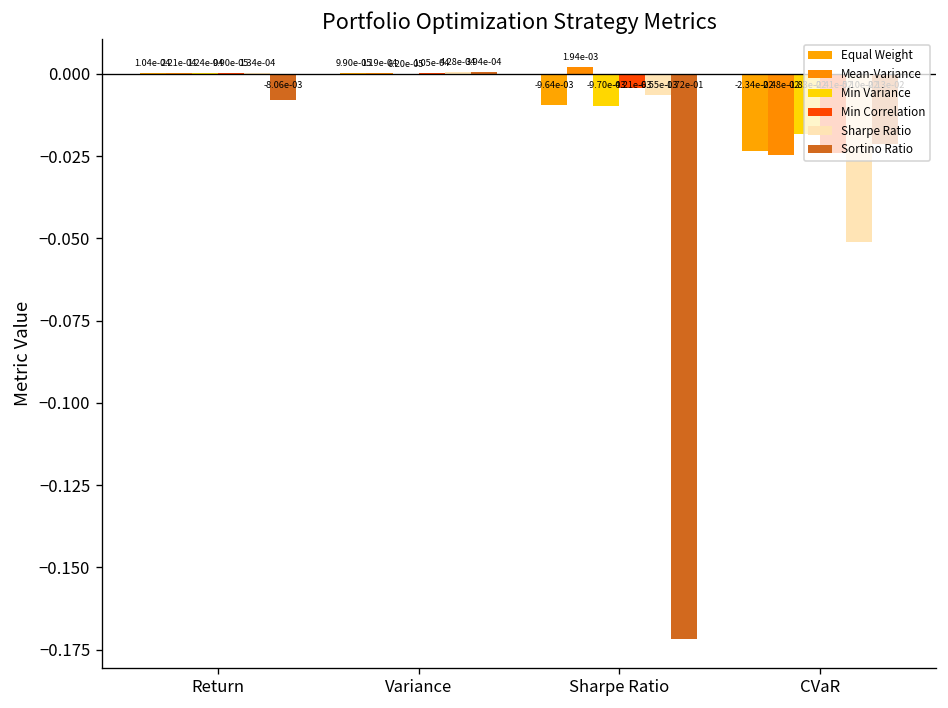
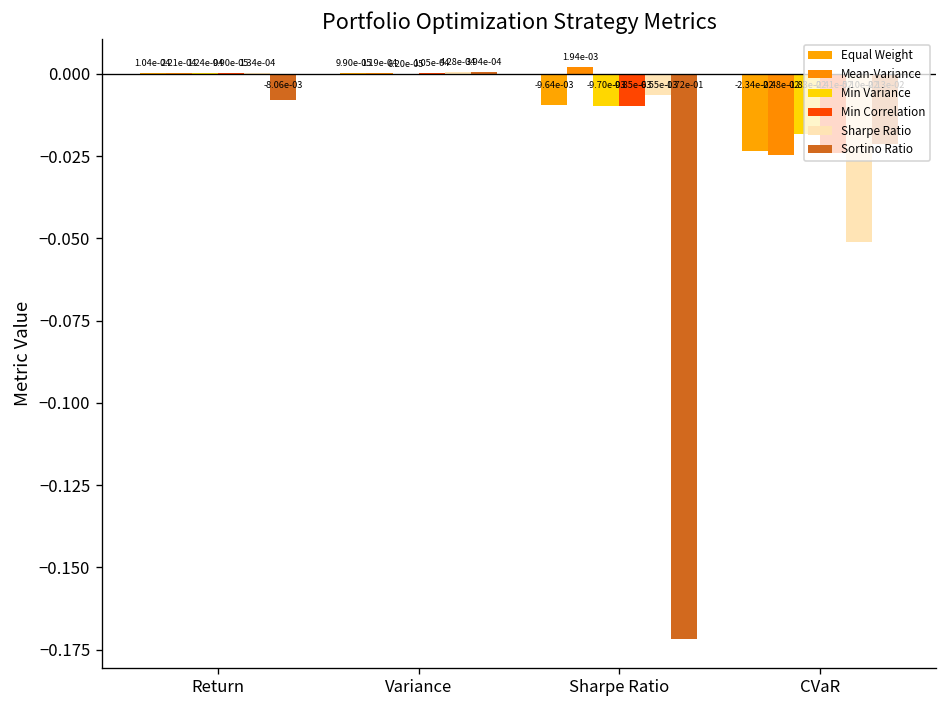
Min Correlation, Sharpe Ratio: -4.21e-03 -> -9.85e-03
